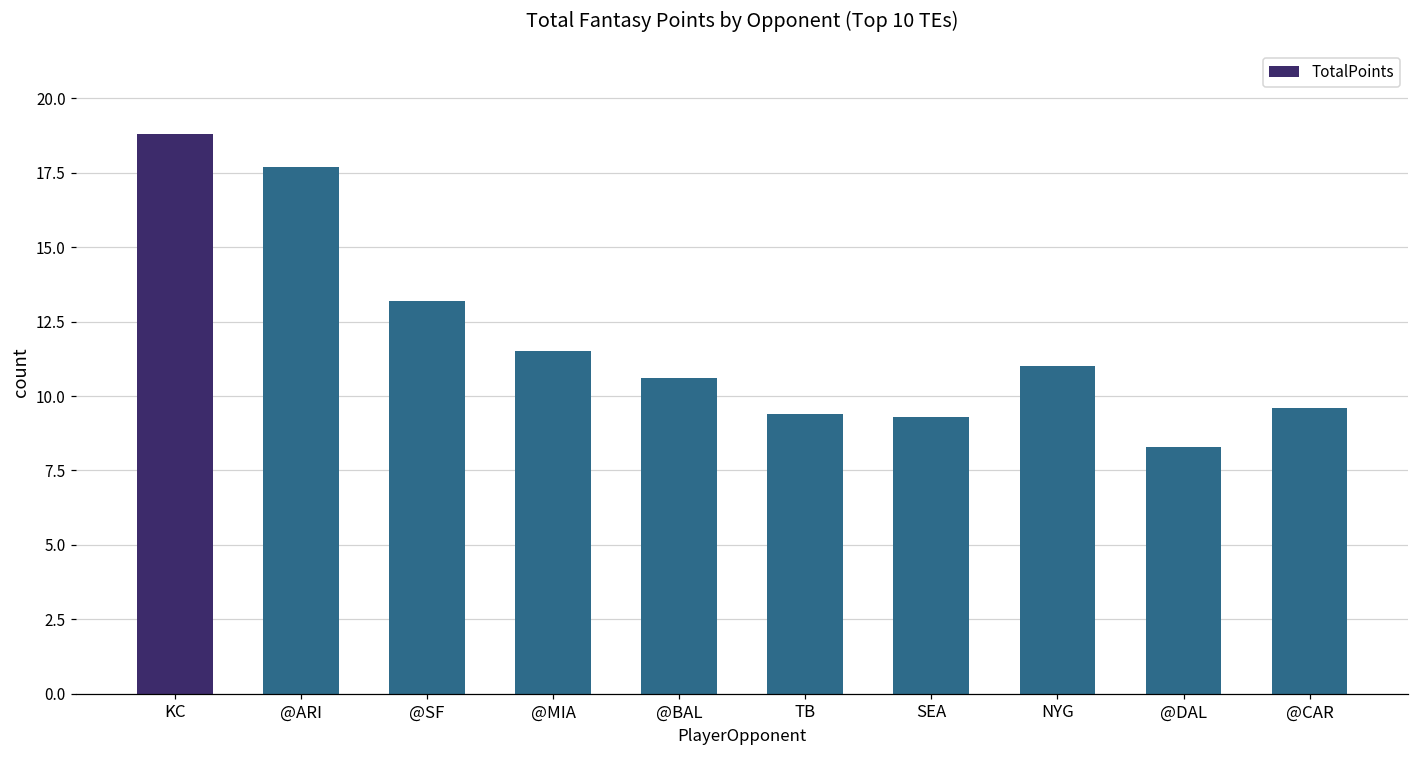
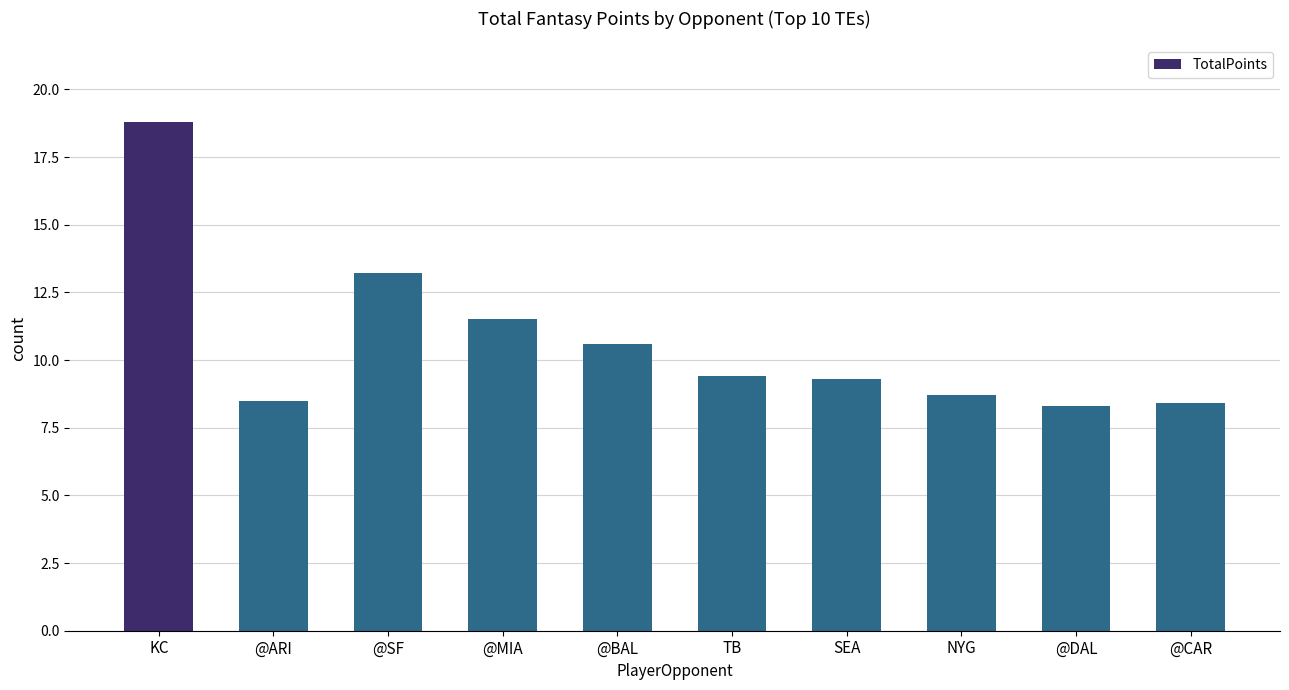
@ARI: 17.7 -> 8.5
NYG: 11.0 -> 8.7
@CAR: 9.6 -> 8.4
